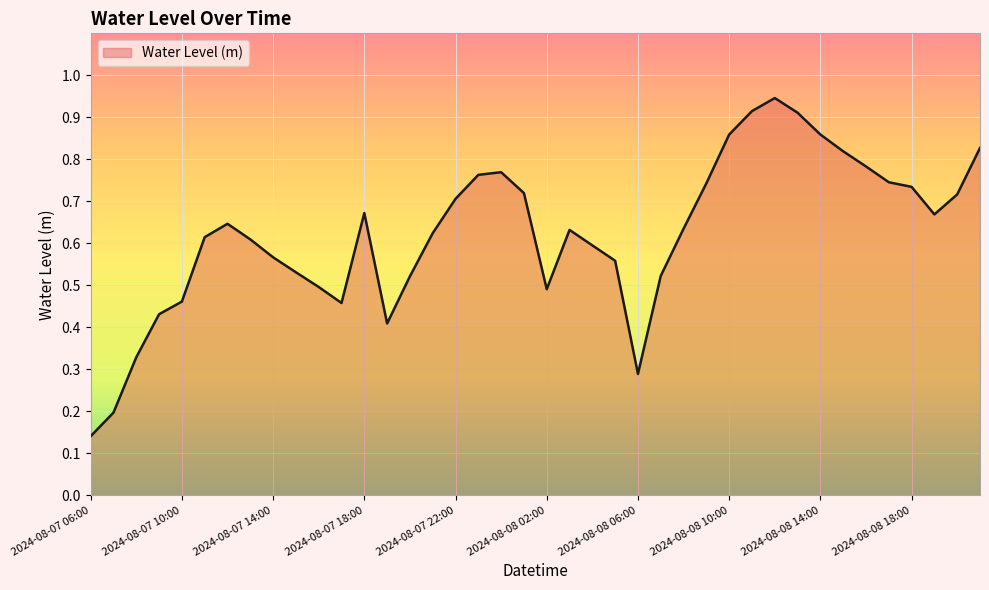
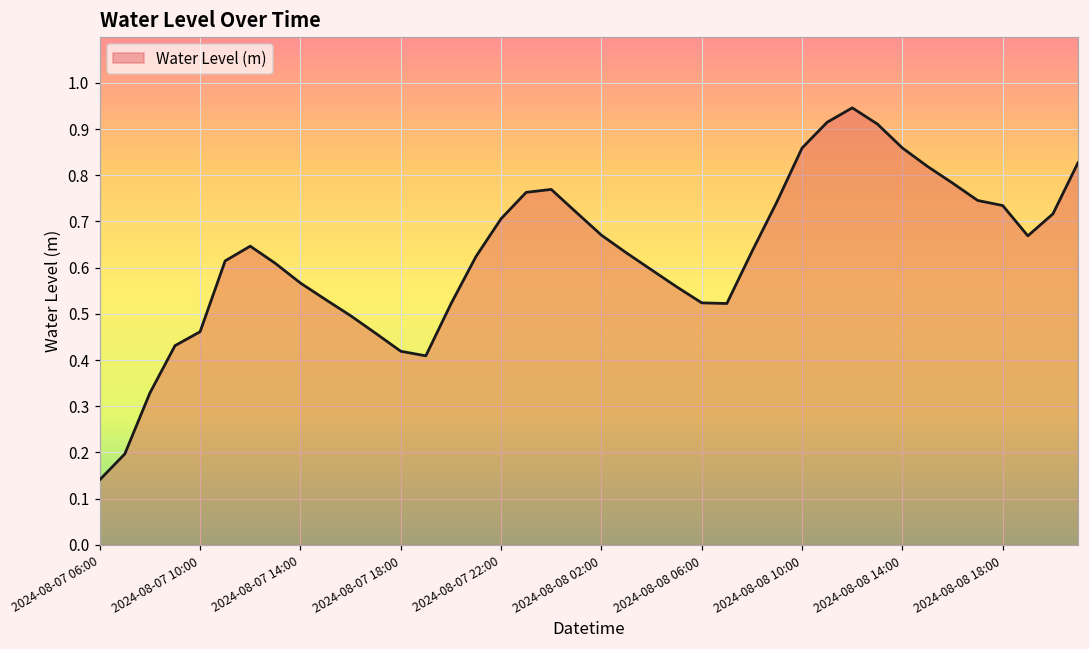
2024-08-07 18:00: 0.67 -> 0.42
2024-08-08 02:00: 0.49 -> 0.67
2024-08-08 06:00: 0.29 -> 0.52
